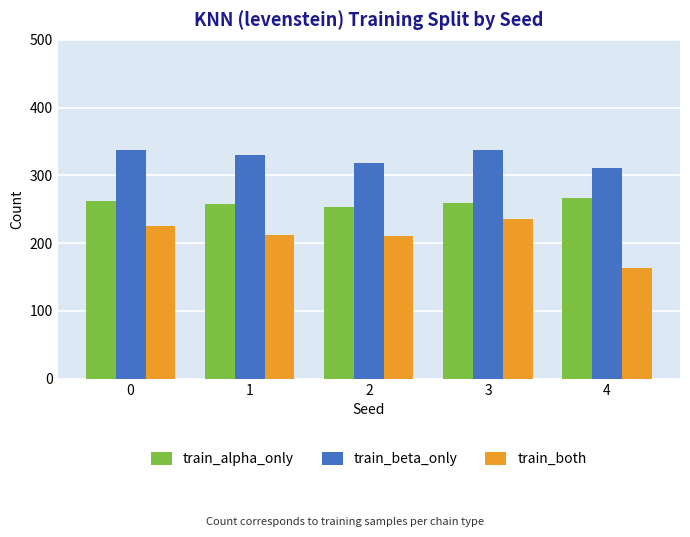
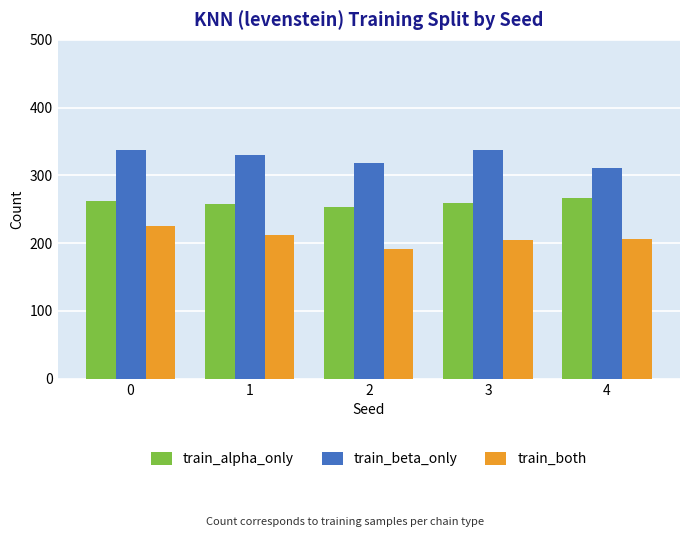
train_both, 2: 210 -> 190
train_both, 3: 230 -> 200
train_both, 4: 160 -> 210
